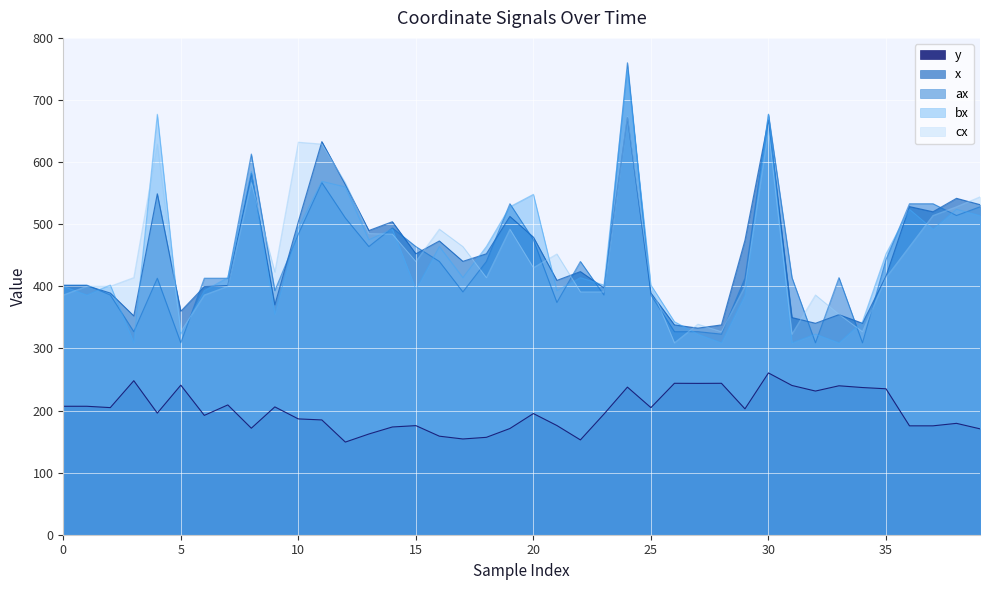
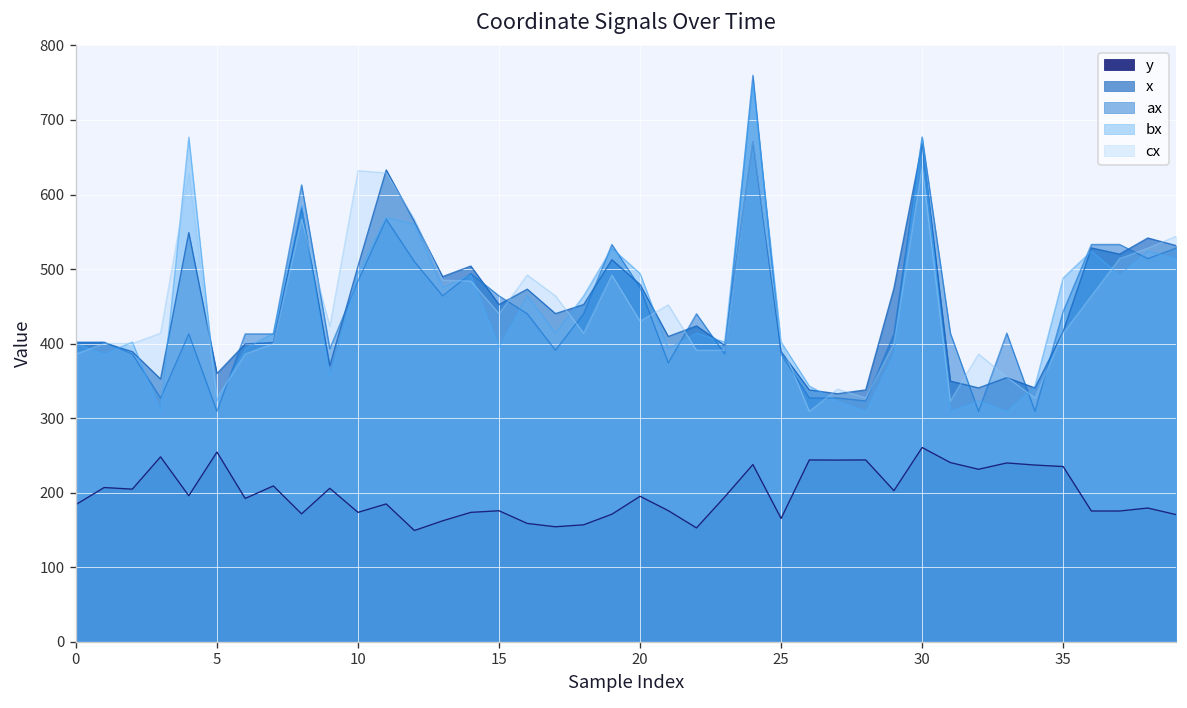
y, 0: 210 -> 180
y, 5: 240 -> 250
y, 10: 190 -> 170
bx, 20: 550 -> 490
y, 25: 200 -> 170
cx, 30: 650 -> 640
bx, 35: 450 -> 490
